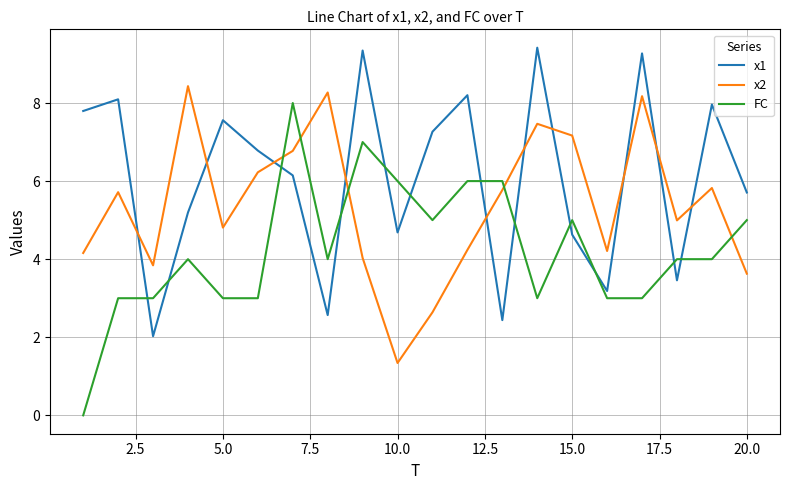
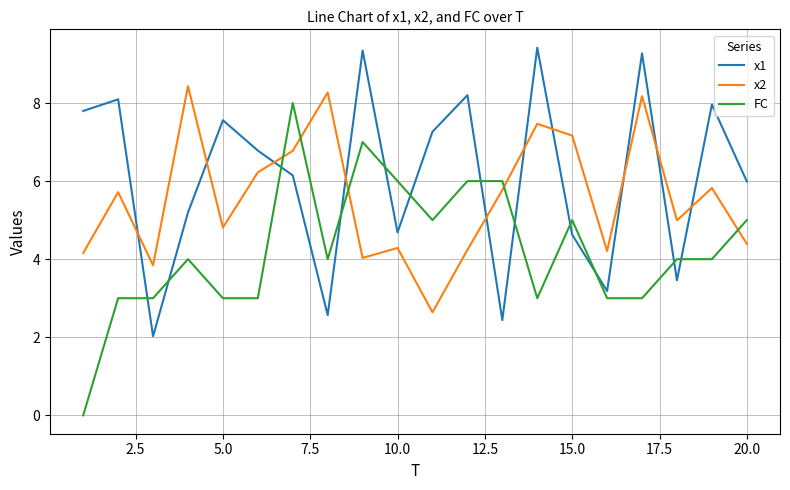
x2, 10.0: 1.3 -> 4.3
x1, 20.0: 5.7 -> 6.0
x2, 20.0: 3.6 -> 4.4
